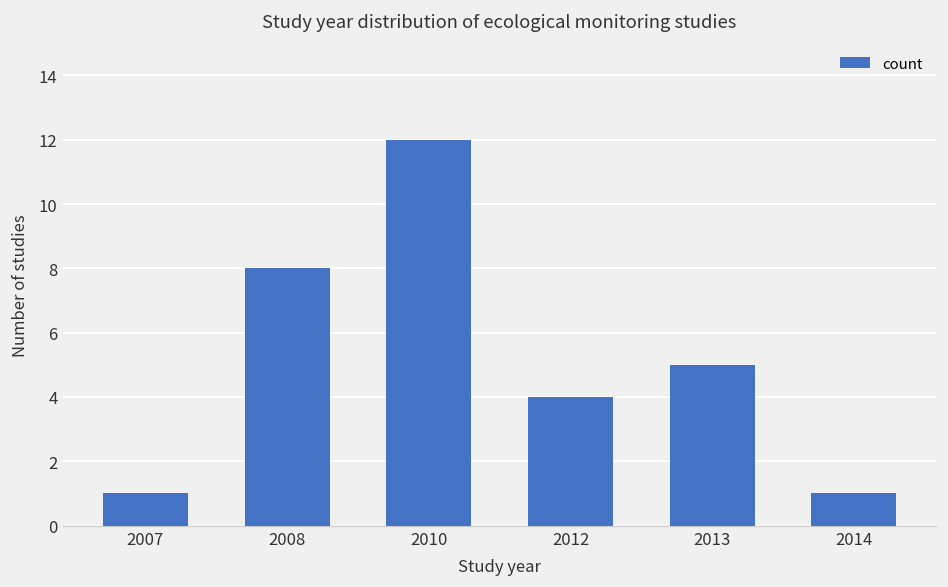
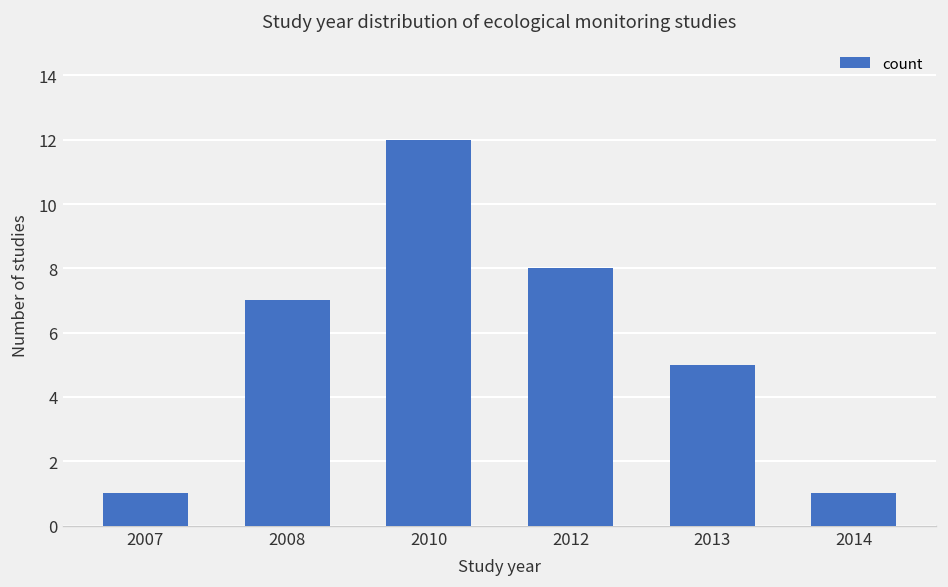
2008: 8 -> 7
2012: 4 -> 8
